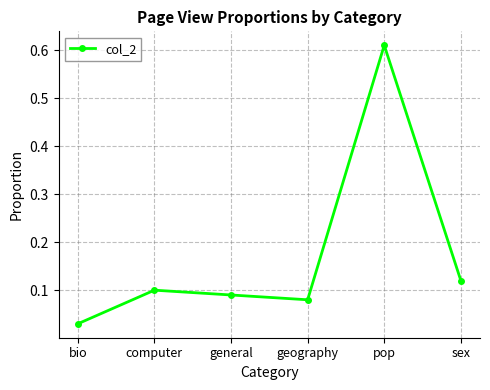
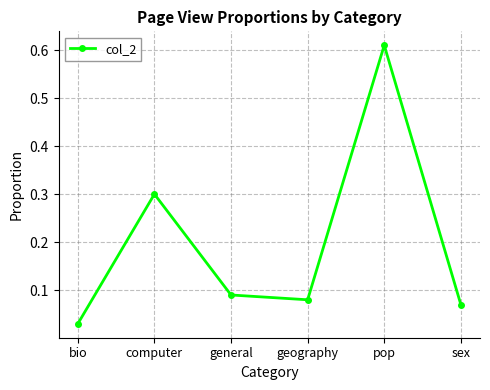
computer: 0.1 -> 0.3
sex: 0.12 -> 0.07
